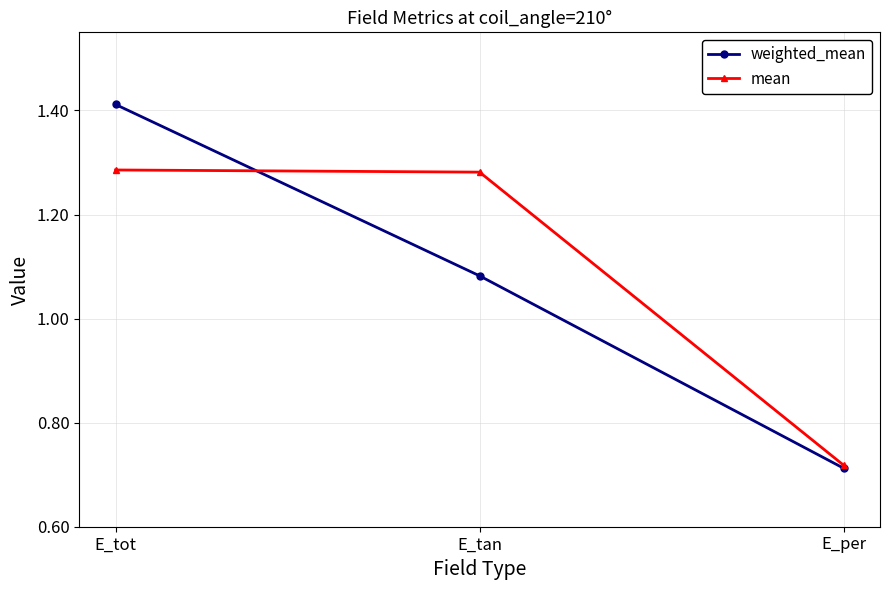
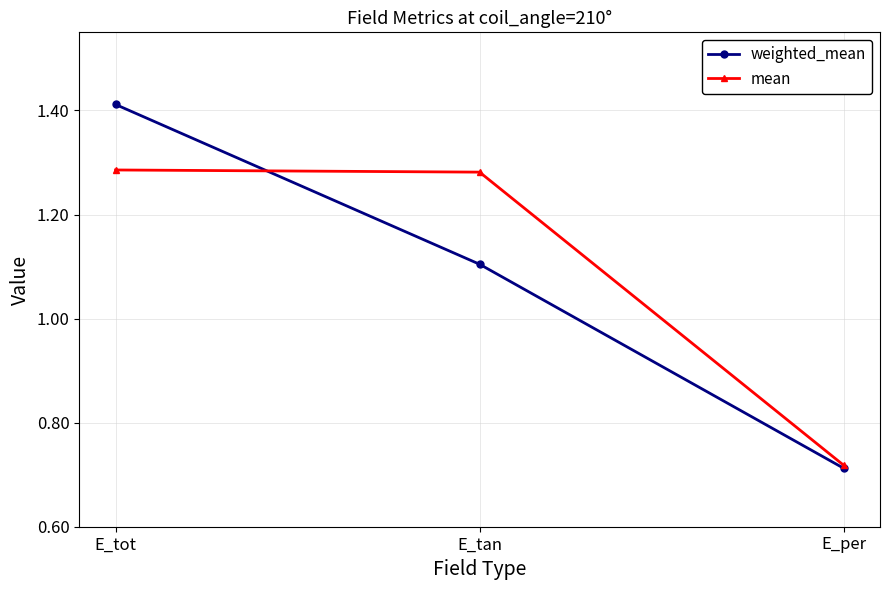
weighted_mean, E_tan: 1.08 -> 1.10
